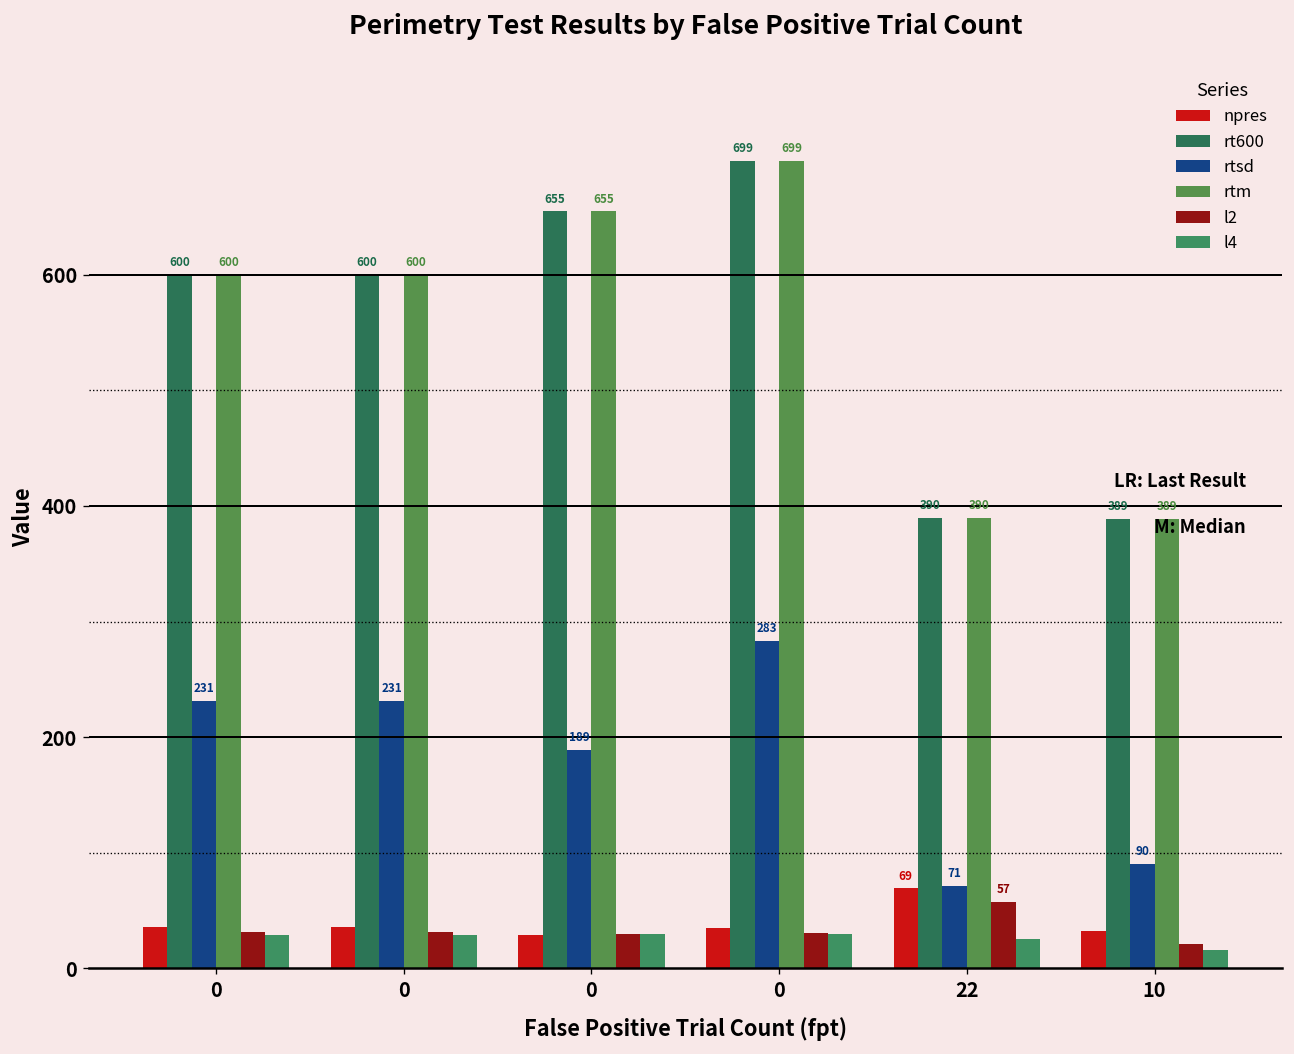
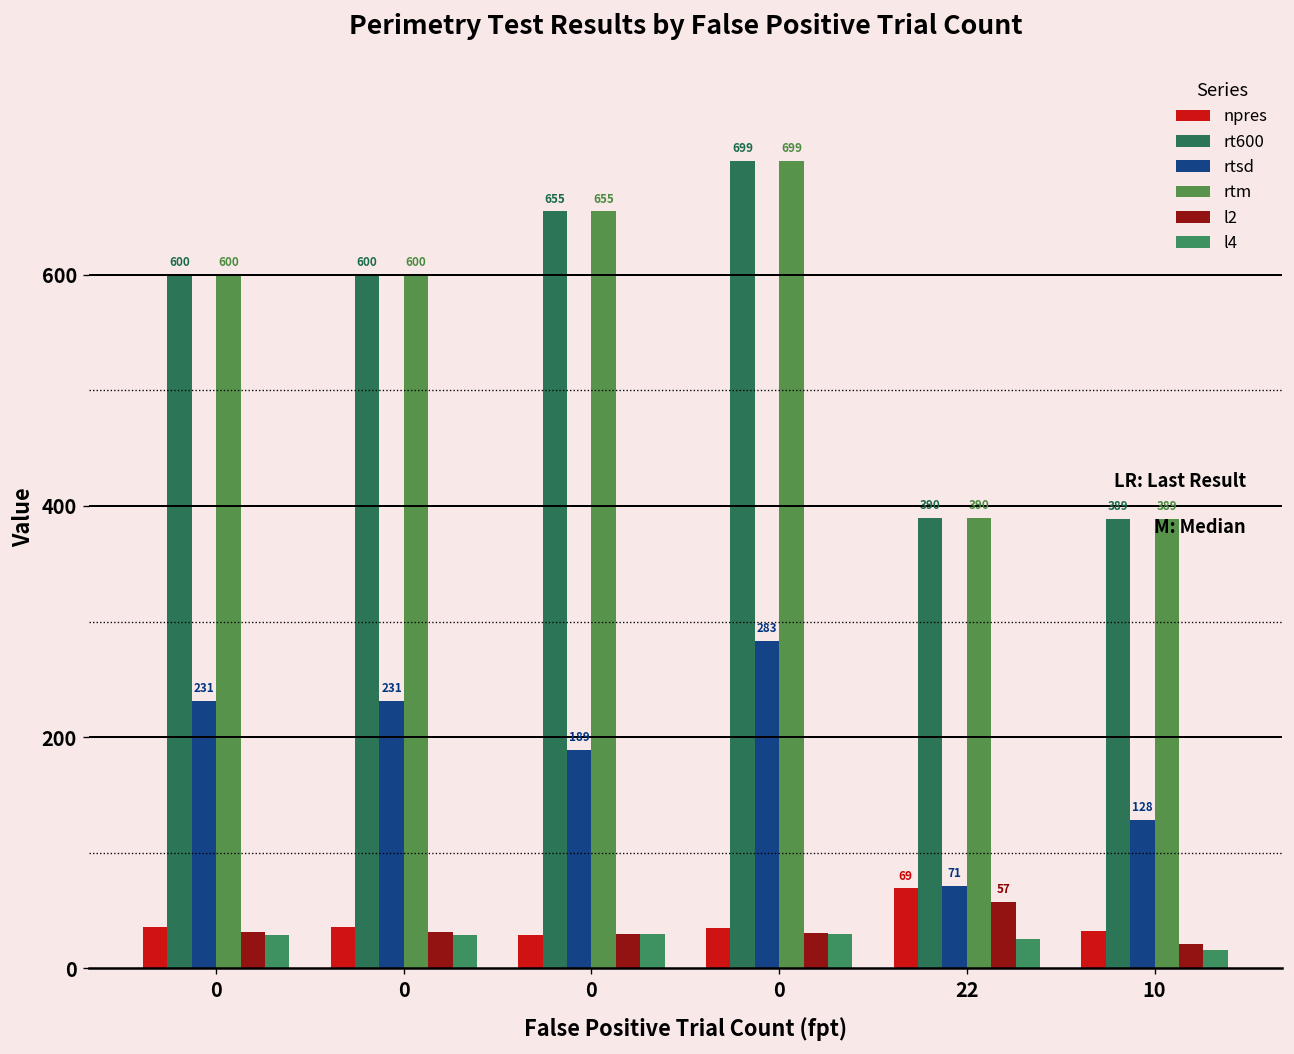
rtsd, 10: 90 -> 128
